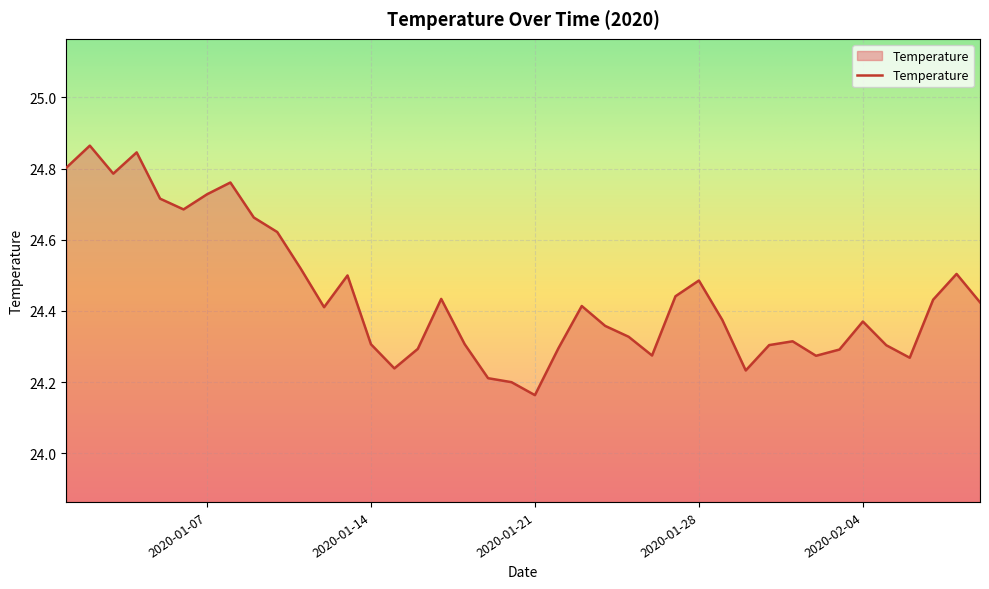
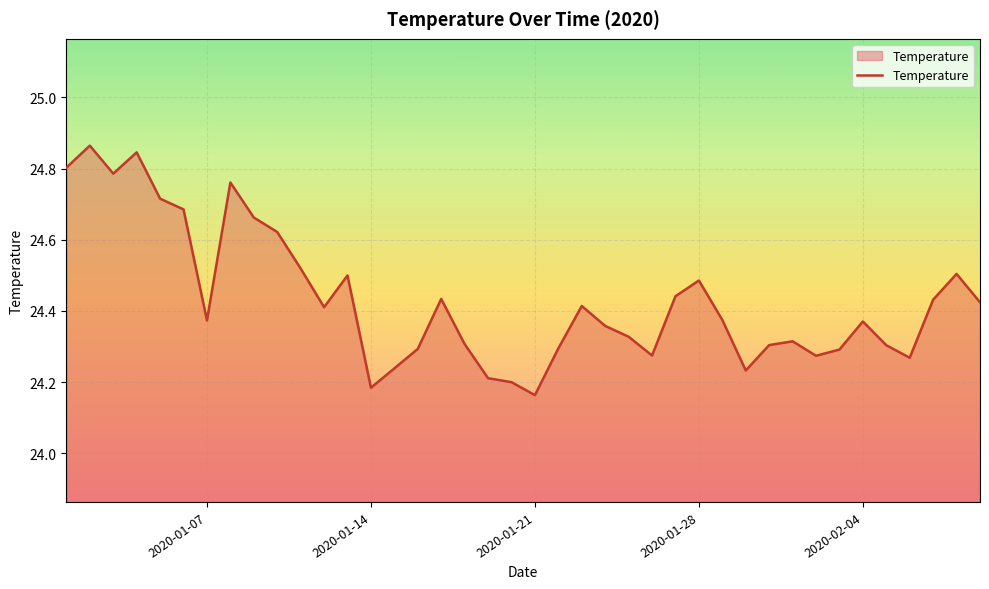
2020-01-07: 24.73 -> 24.37
2020-01-14: 24.31 -> 24.18
